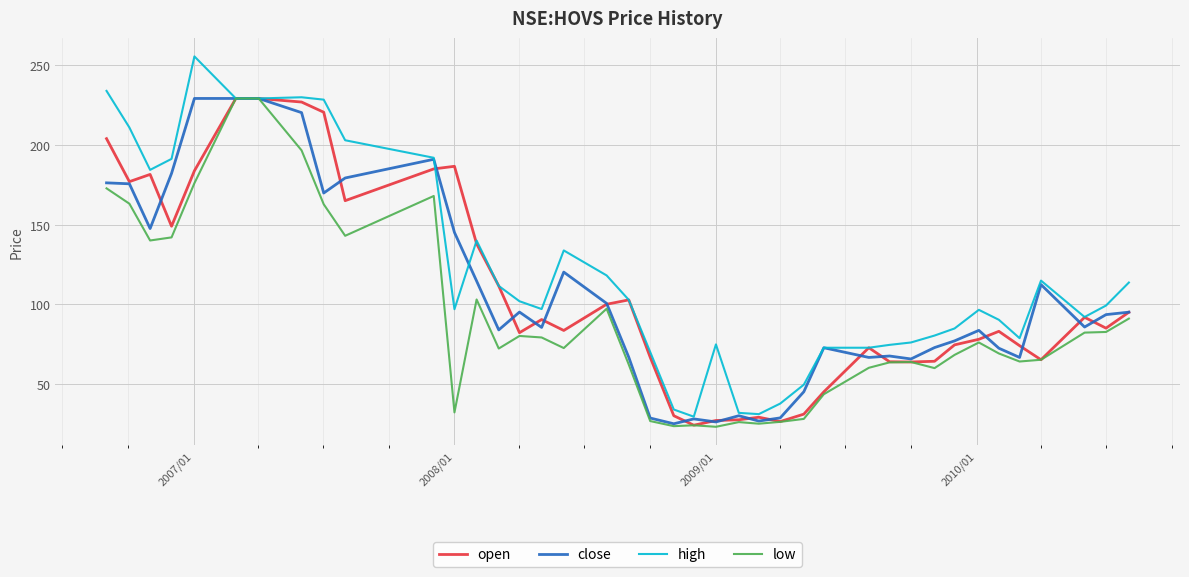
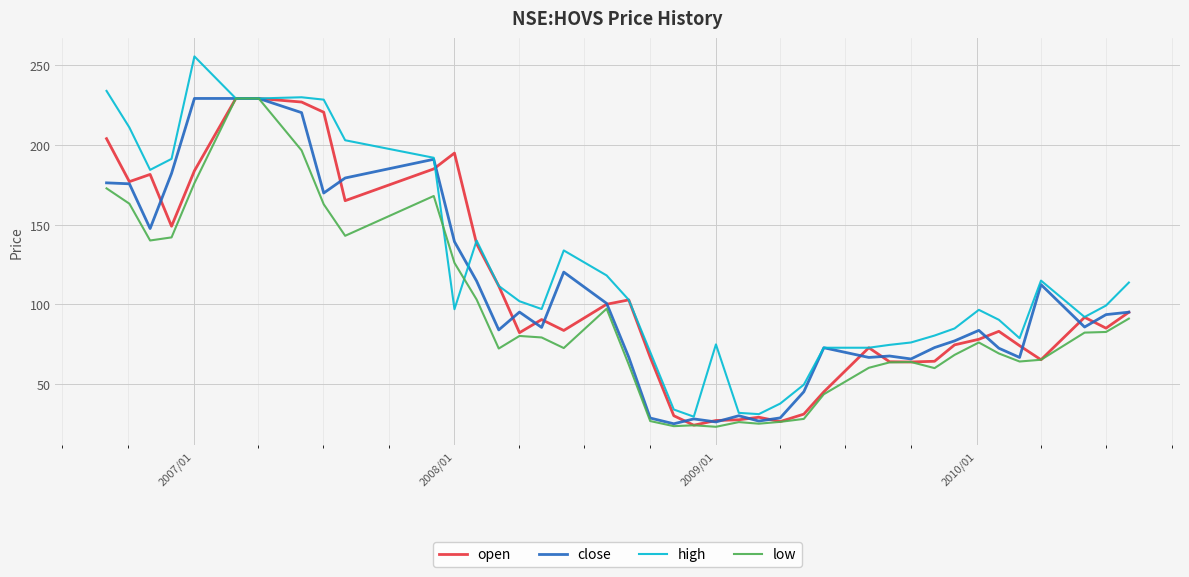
open, 2008/01: 187 -> 195
close, 2008/01: 145 -> 139
low, 2008/01: 32 -> 126
